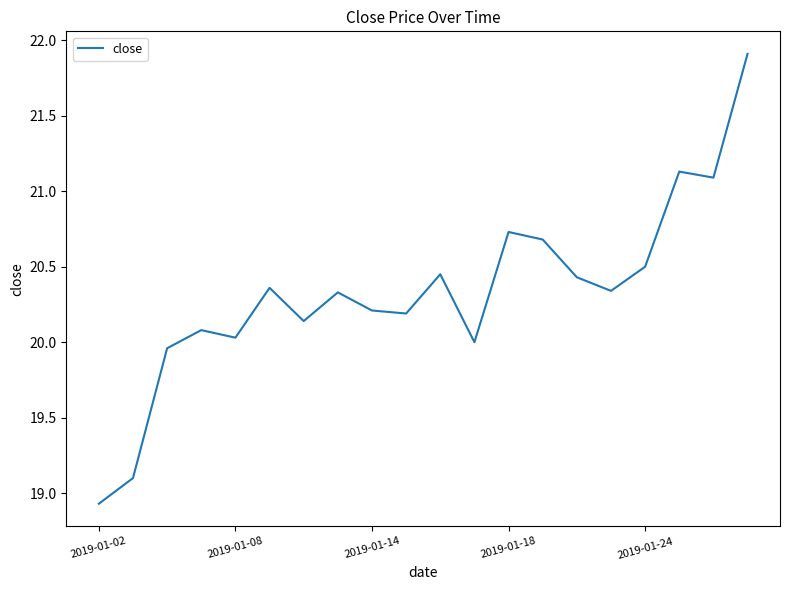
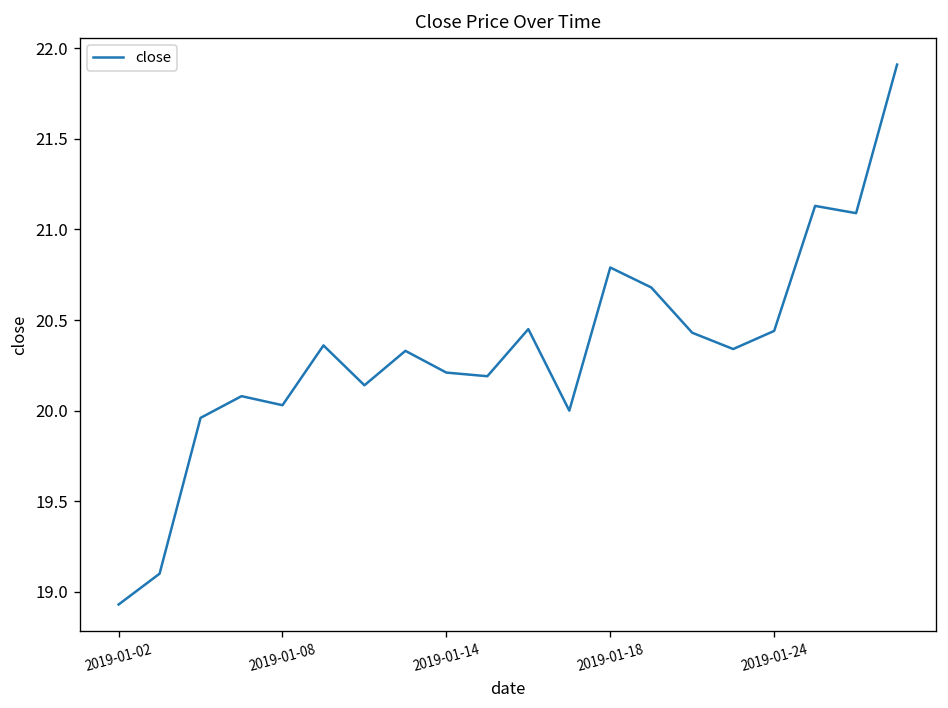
2019-01-18: 20.73 -> 20.79
2019-01-24: 20.50 -> 20.44
